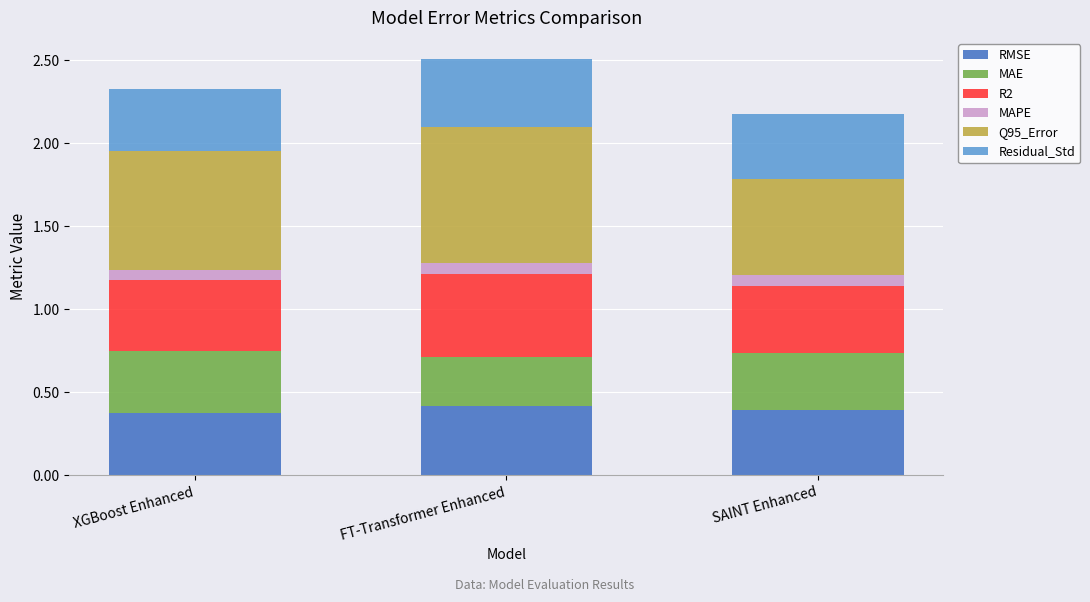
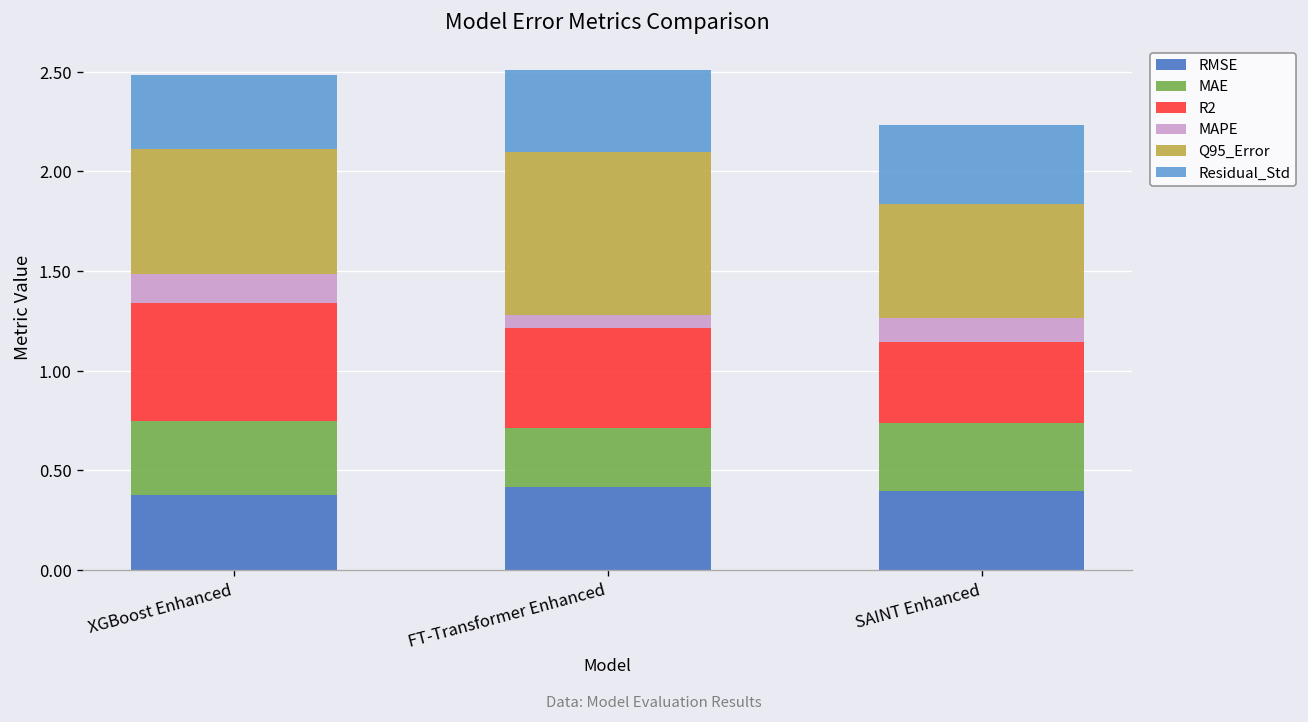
R2, XGBoost Enhanced: 0.43 -> 0.59
MAPE, XGBoost Enhanced: 0.06 -> 0.14
Q95_Error, XGBoost Enhanced: 0.71 -> 0.63
MAPE, SAINT Enhanced: 0.07 -> 0.12
